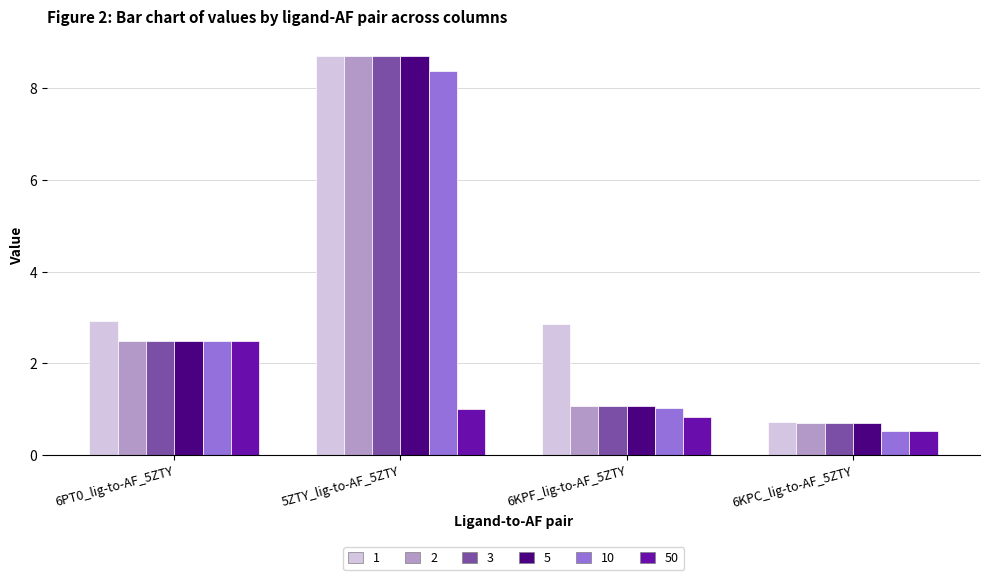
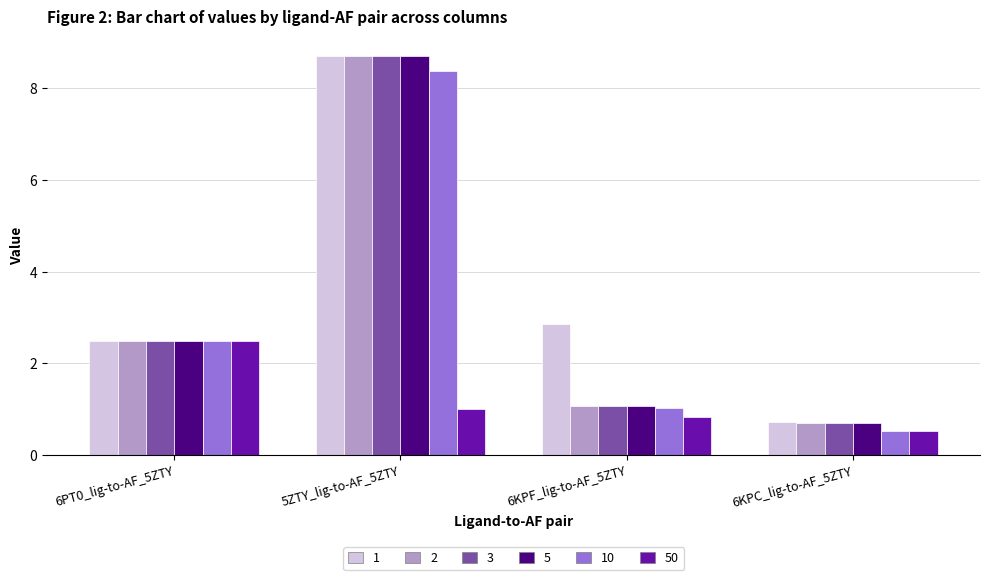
1, 6PT0_lig-to-AF_5ZTY: 2.9 -> 2.5
